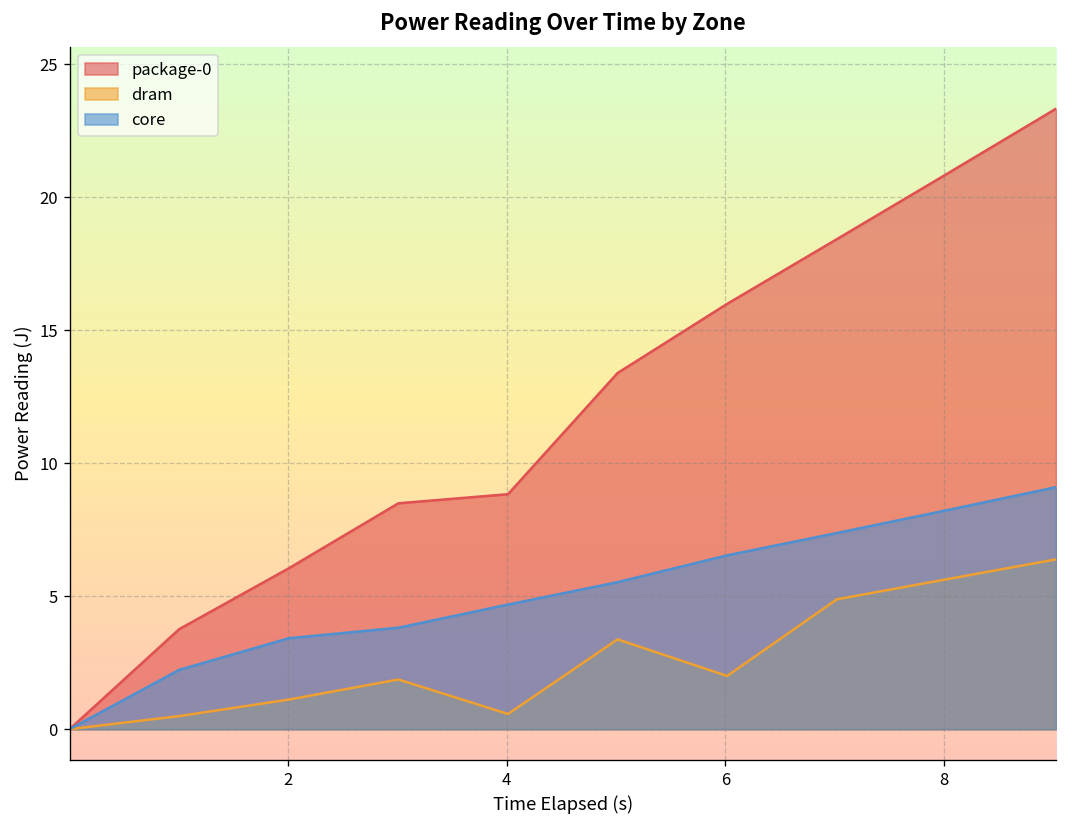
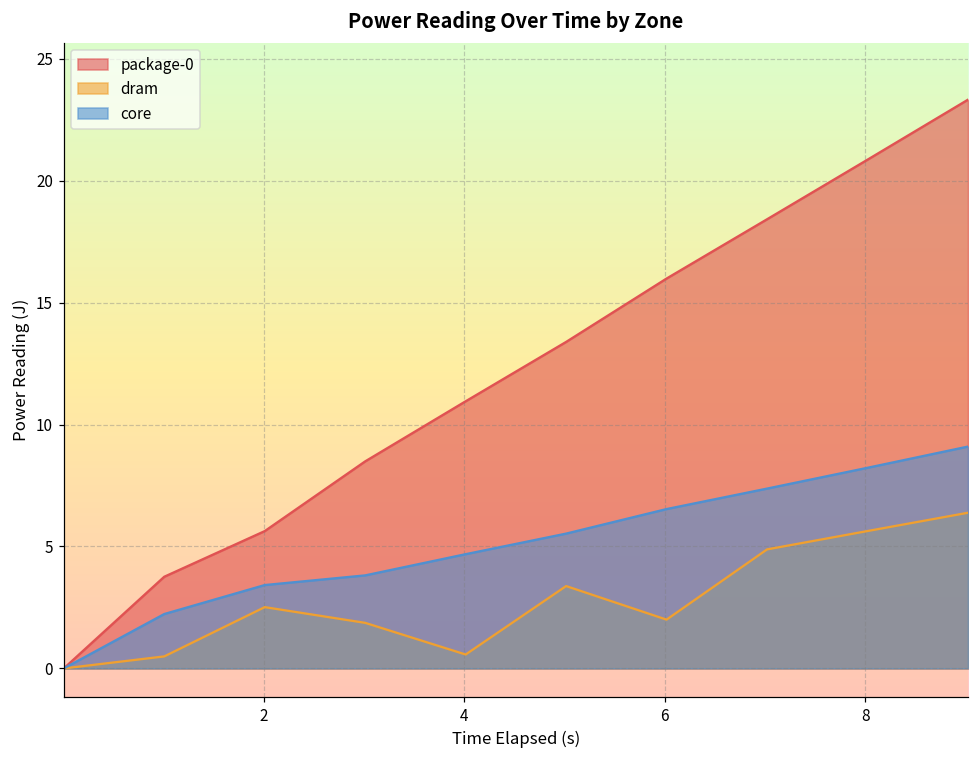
package-0, 2: 6.0 -> 5.6
dram, 2: 1.1 -> 2.5
package-0, 4: 8.8 -> 11.0
